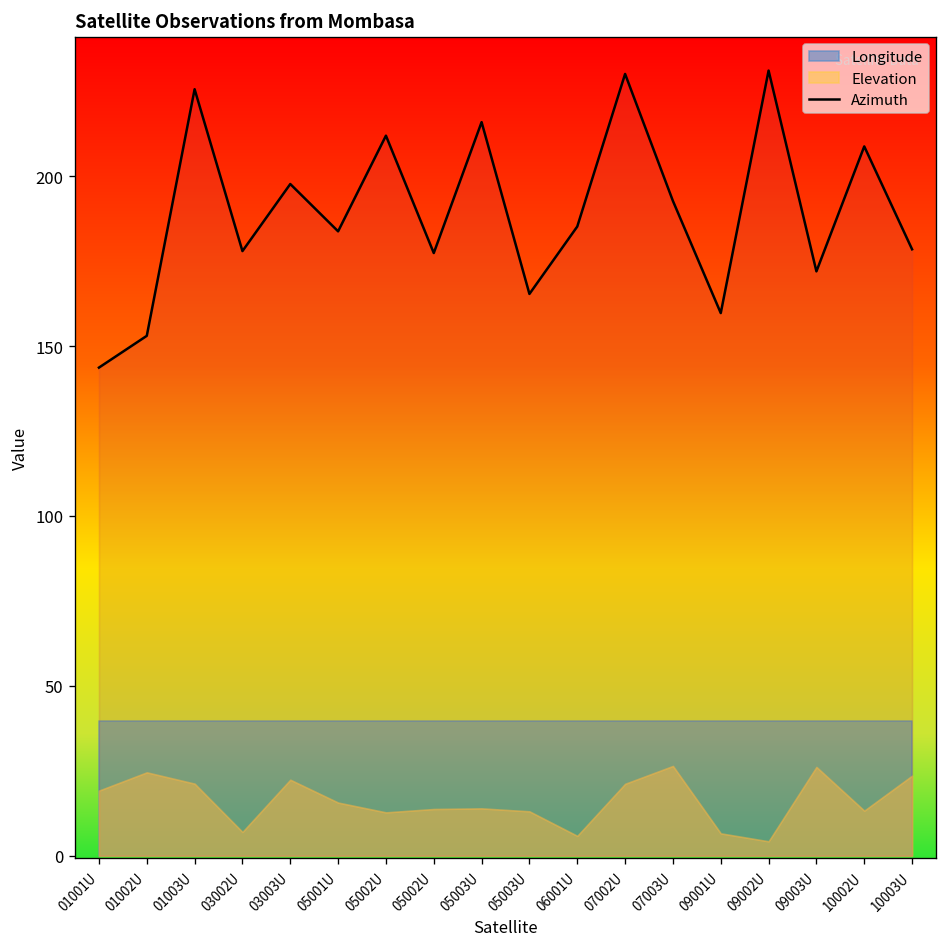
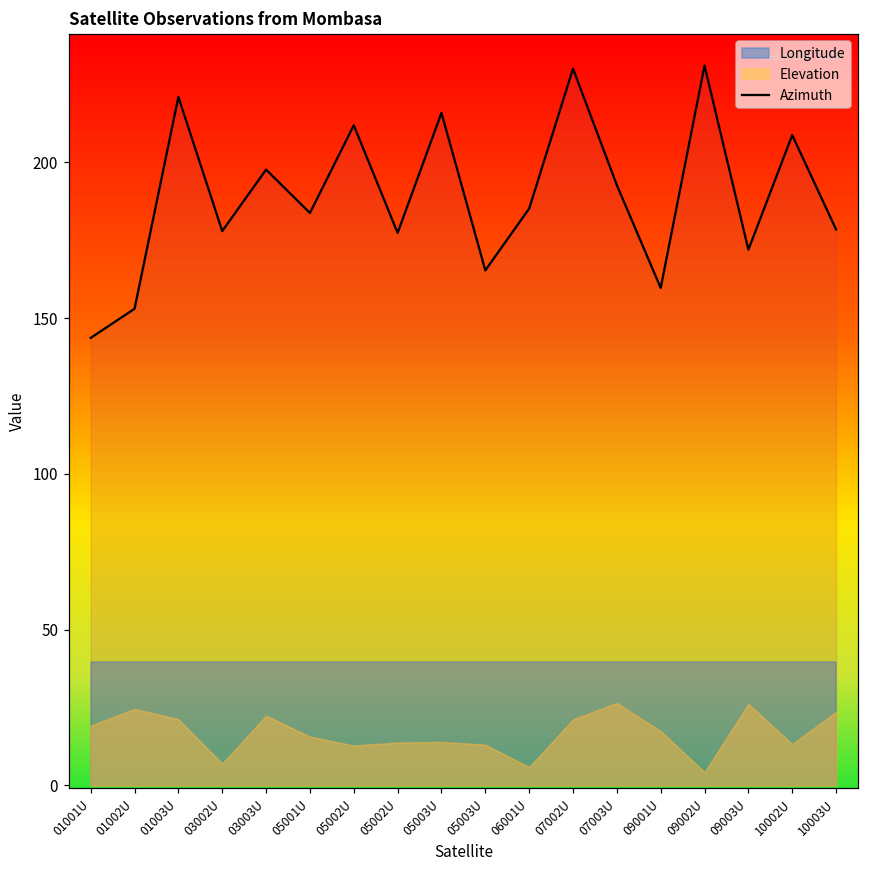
Azimuth, 01003U: 226 -> 221
Elevation, 09001U: 7 -> 17
